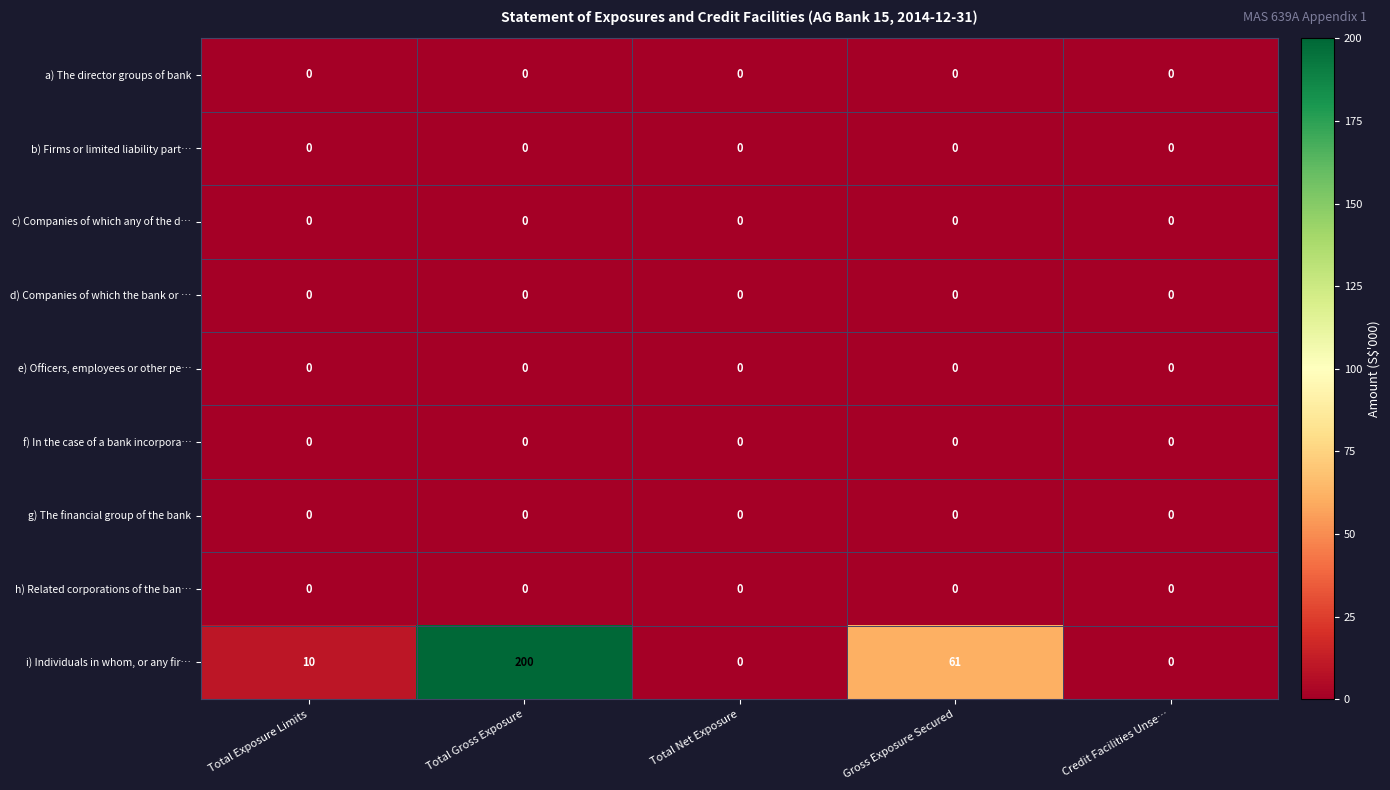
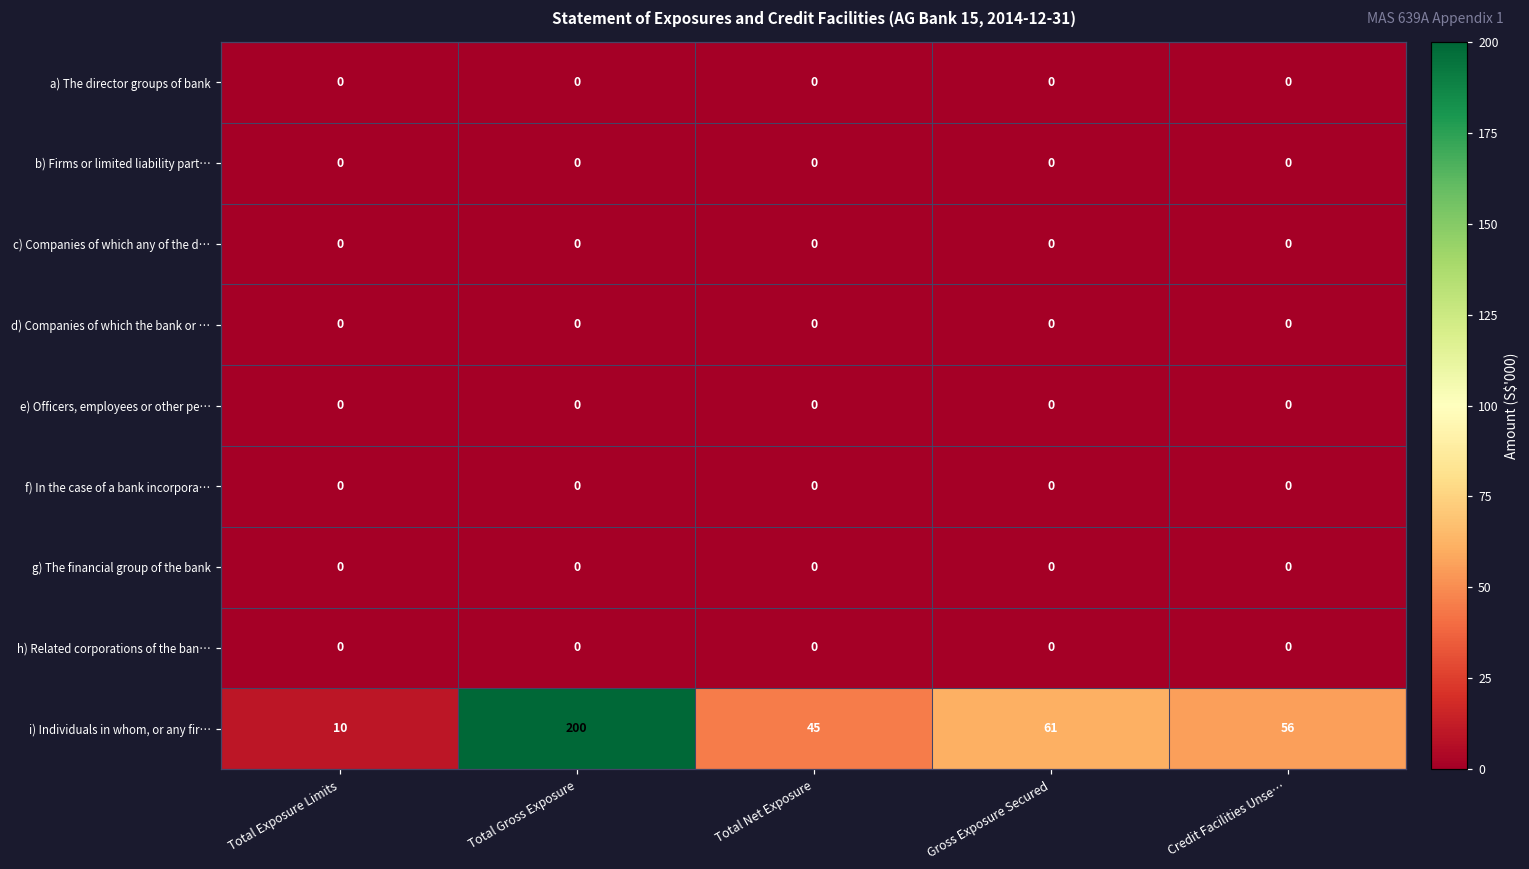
i) Individuals in whom, or any fir…, Total Net Exposure: 0 -> 45
i) Individuals in whom, or any fir…, Credit Facilities Unse…: 0 -> 56
